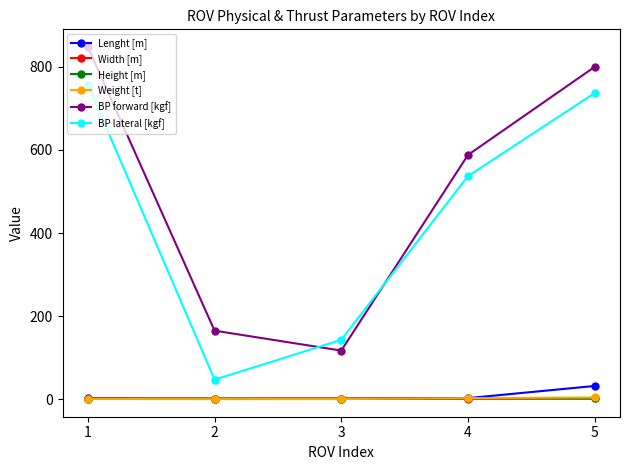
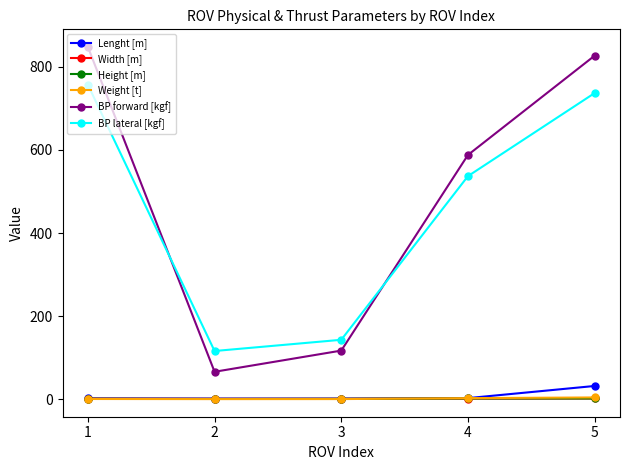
BP forward [kgf], 2: 170 -> 70
BP lateral [kgf], 2: 50 -> 120
BP forward [kgf], 5: 800 -> 830
